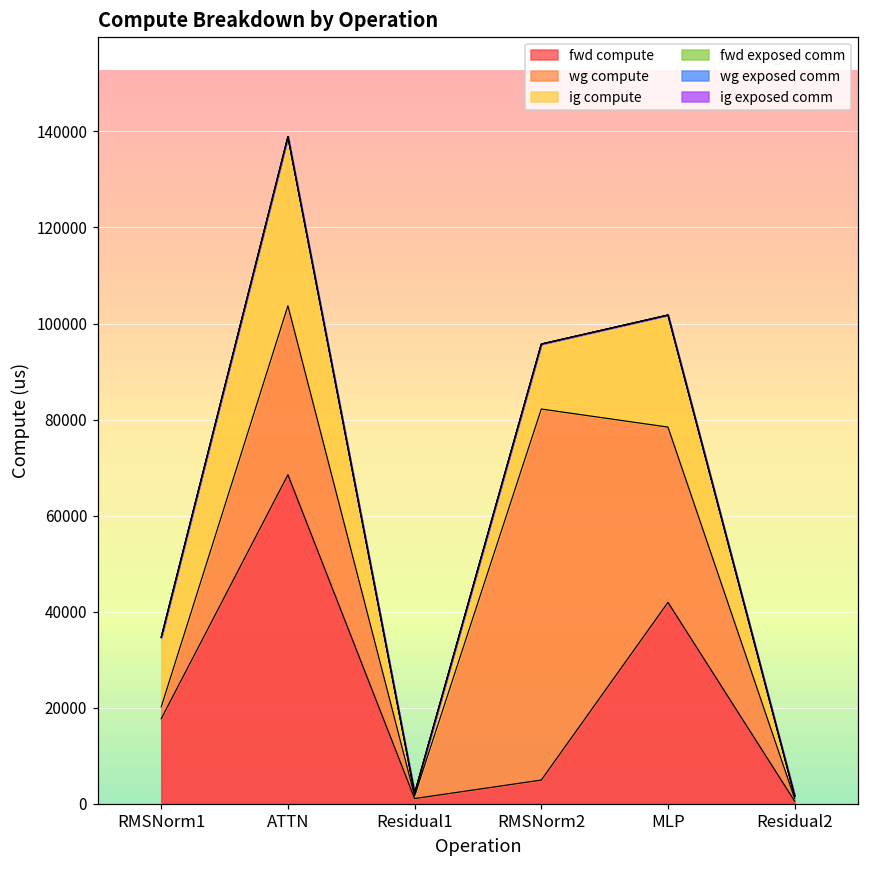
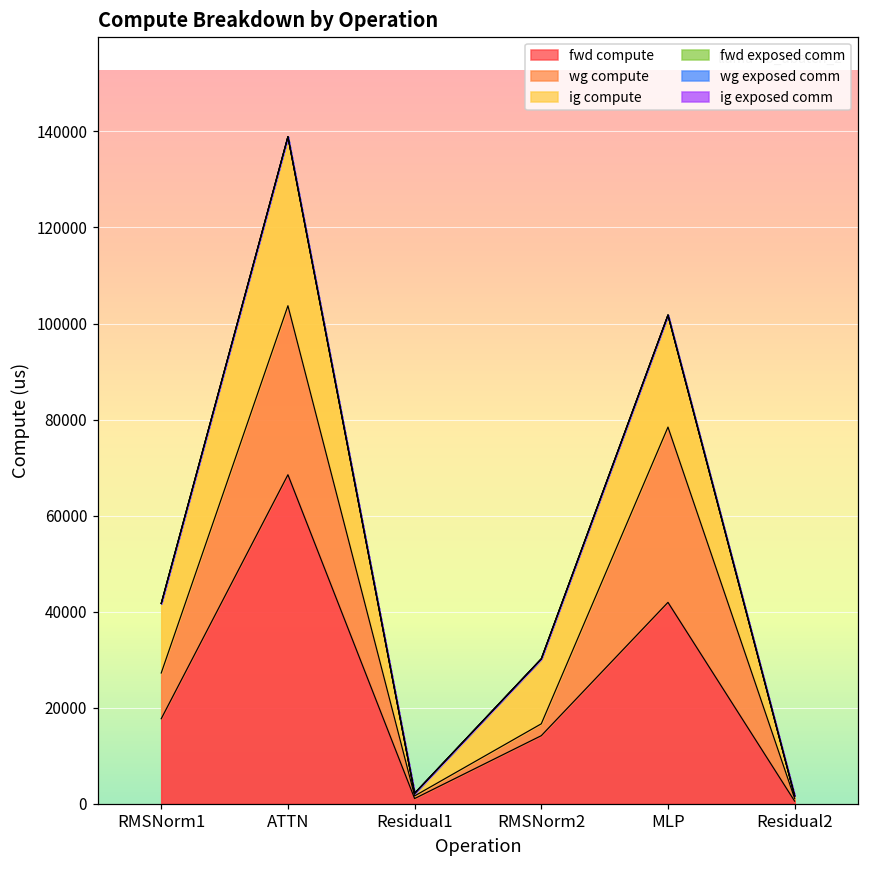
wg compute, RMSNorm1: 2000 -> 10000
fwd compute, RMSNorm2: 5000 -> 14000
wg compute, RMSNorm2: 77000 -> 2000
